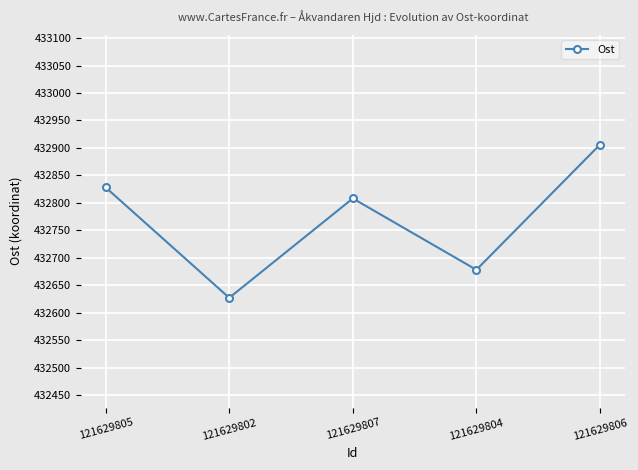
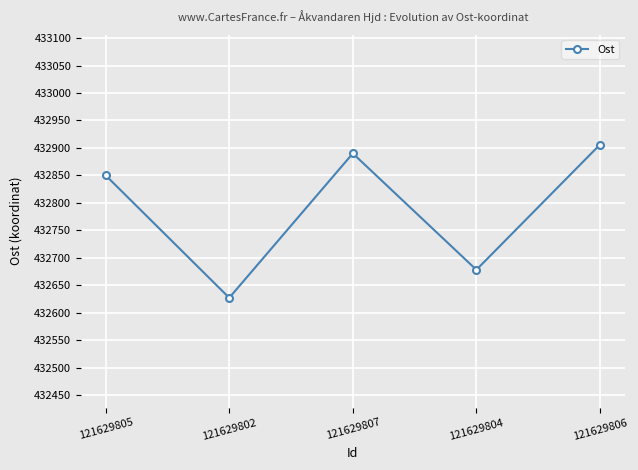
121629805: 432830 -> 432850
121629807: 432810 -> 432890
